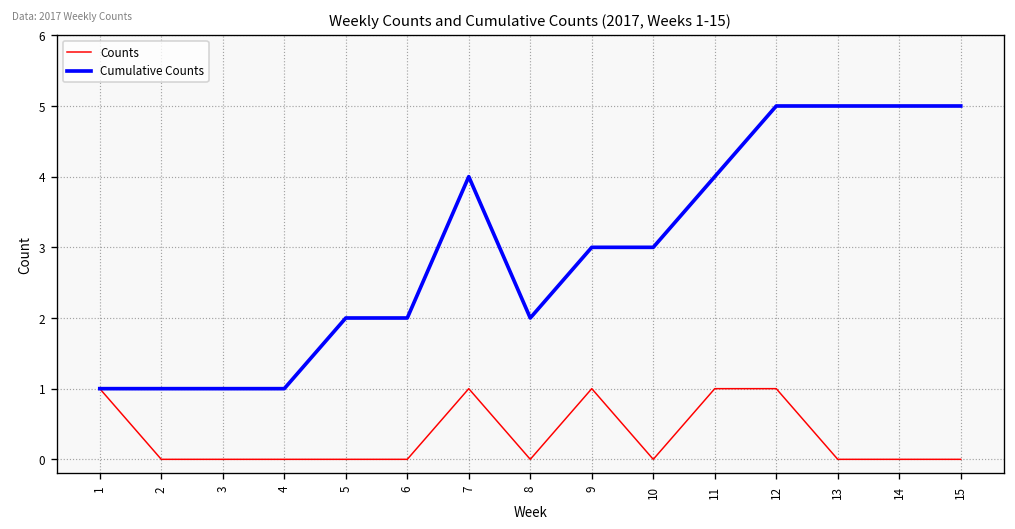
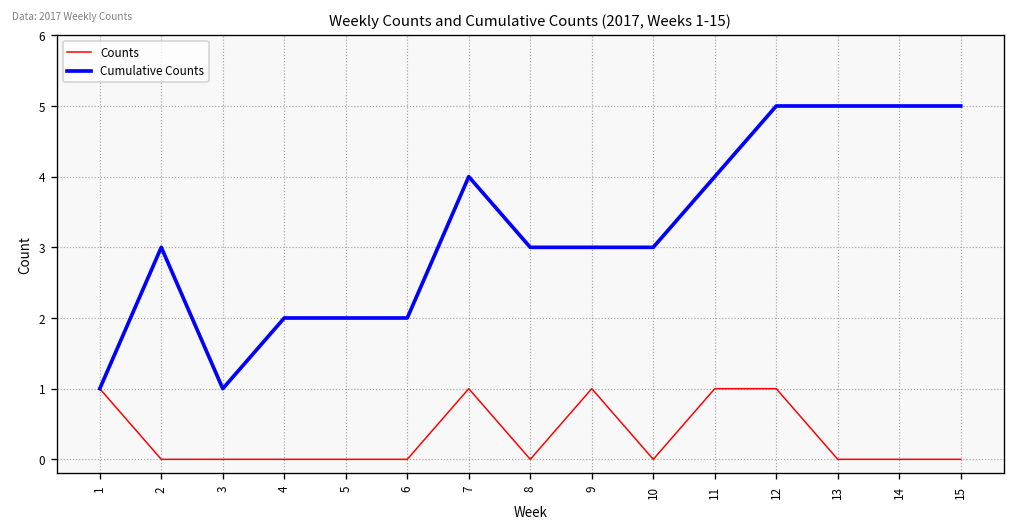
Cumulative Counts, 2: 1 -> 3
Cumulative Counts, 4: 1 -> 2
Cumulative Counts, 8: 2 -> 3
